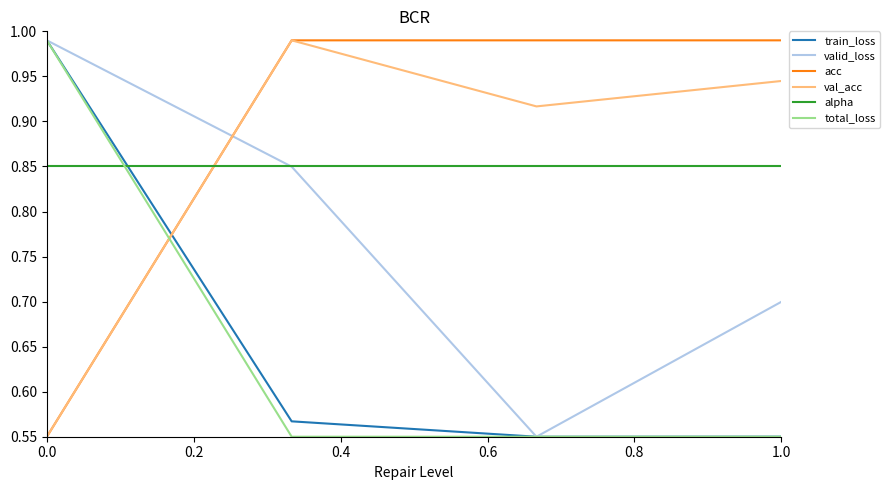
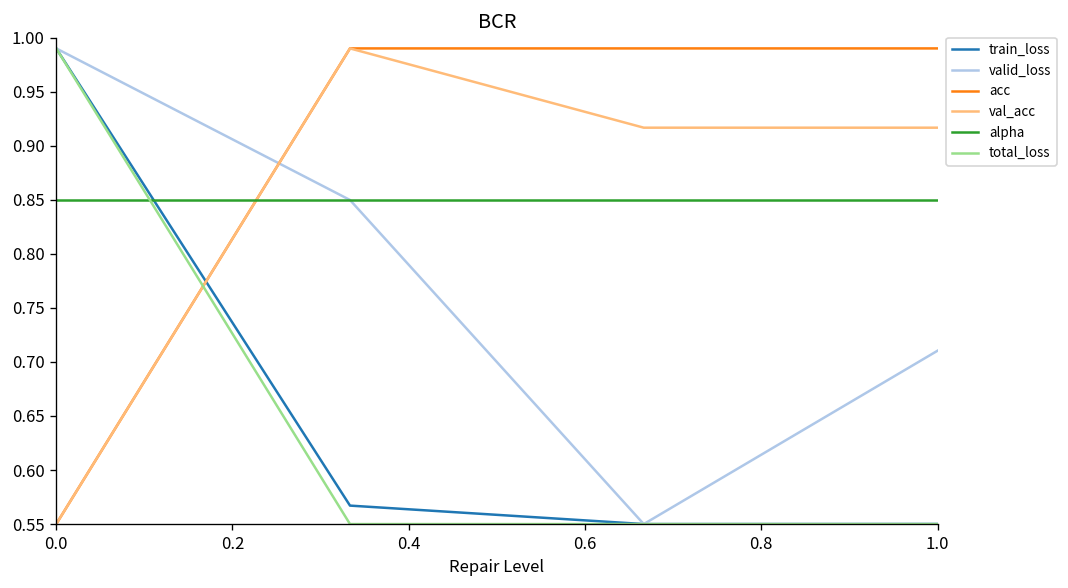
valid_loss, 1.0: 0.70 -> 0.71
val_acc, 1.0: 0.94 -> 0.92
